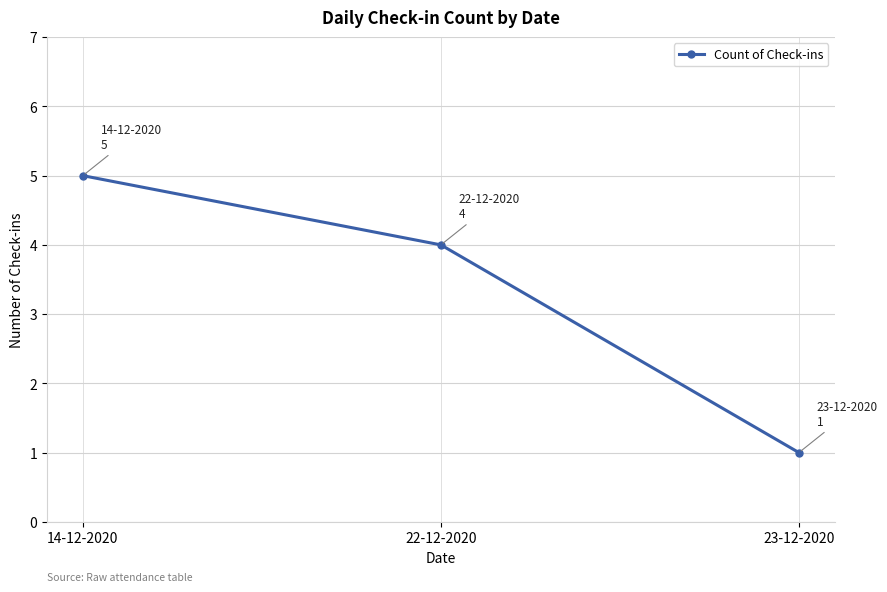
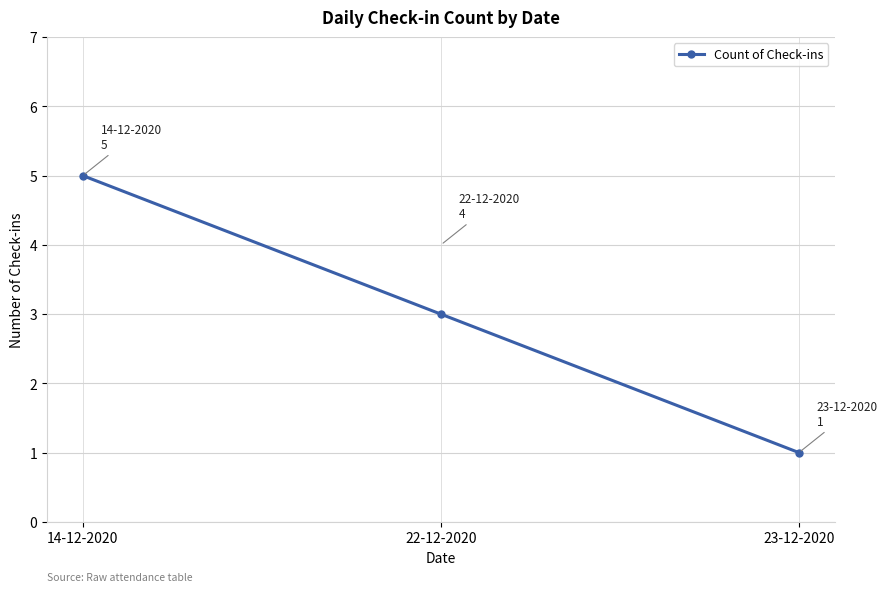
22-12-2020: 4 -> 3
